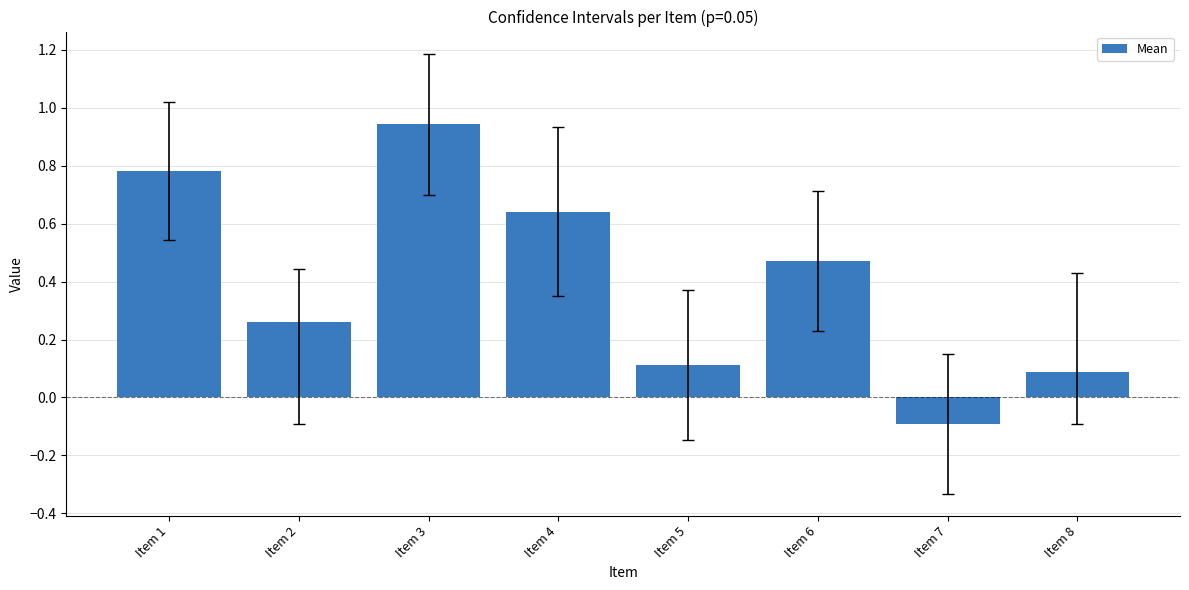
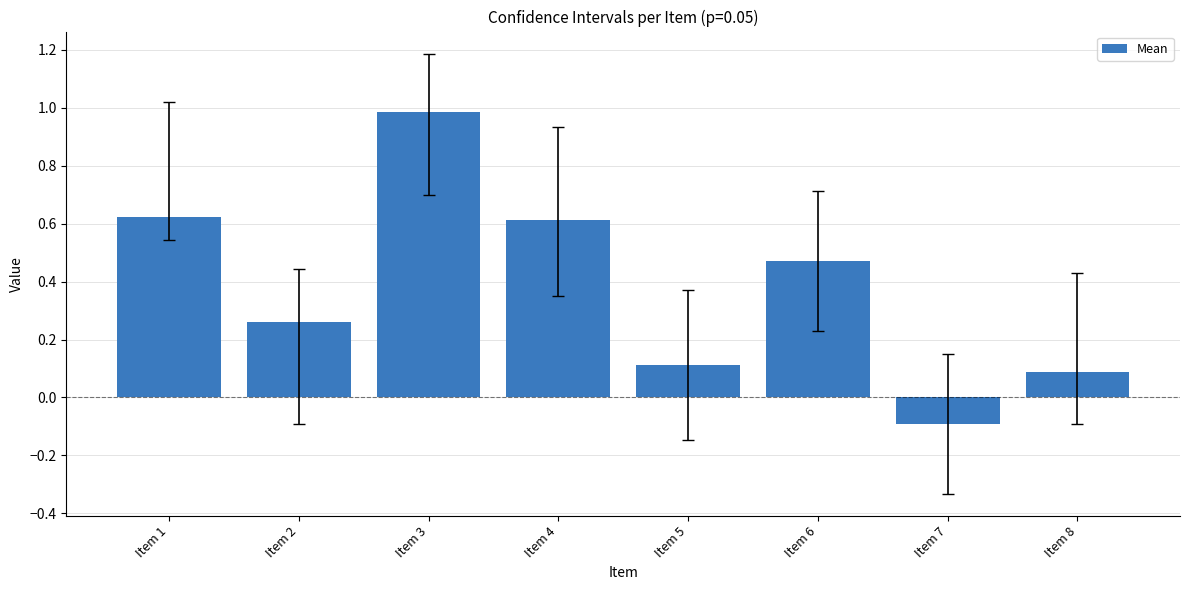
Mean, Item 1: 0.78 -> 0.62
Mean, Item 3: 0.94 -> 0.99
Mean, Item 4: 0.64 -> 0.61
